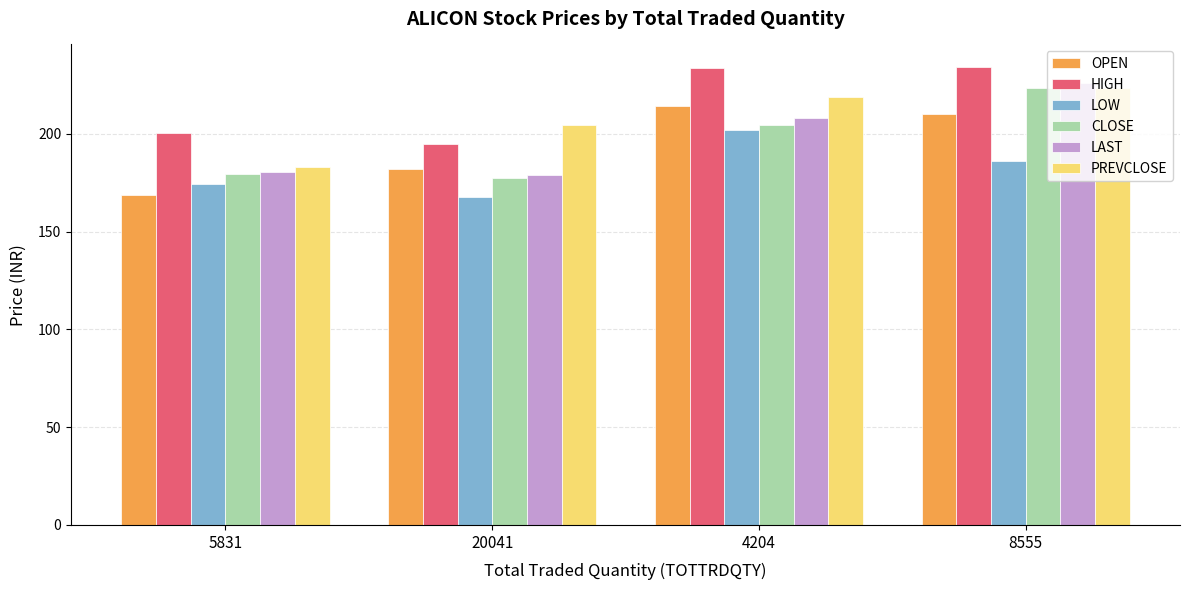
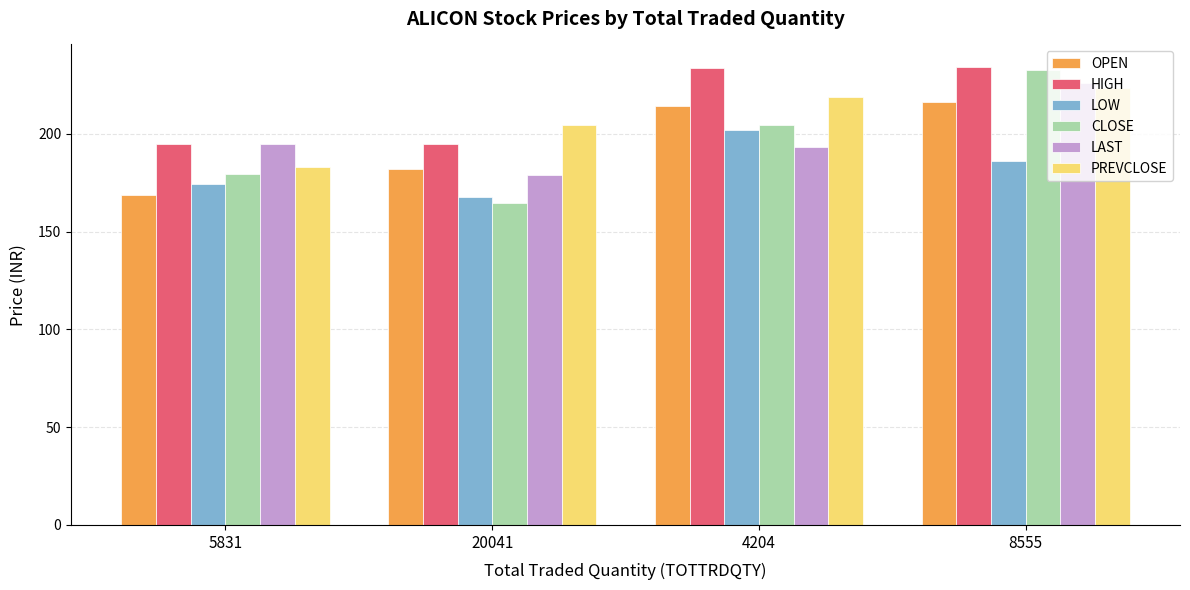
HIGH, 5831: 201 -> 195
LAST, 5831: 180 -> 195
CLOSE, 20041: 177 -> 165
LAST, 4204: 208 -> 193
OPEN, 8555: 210 -> 216
CLOSE, 8555: 224 -> 233
